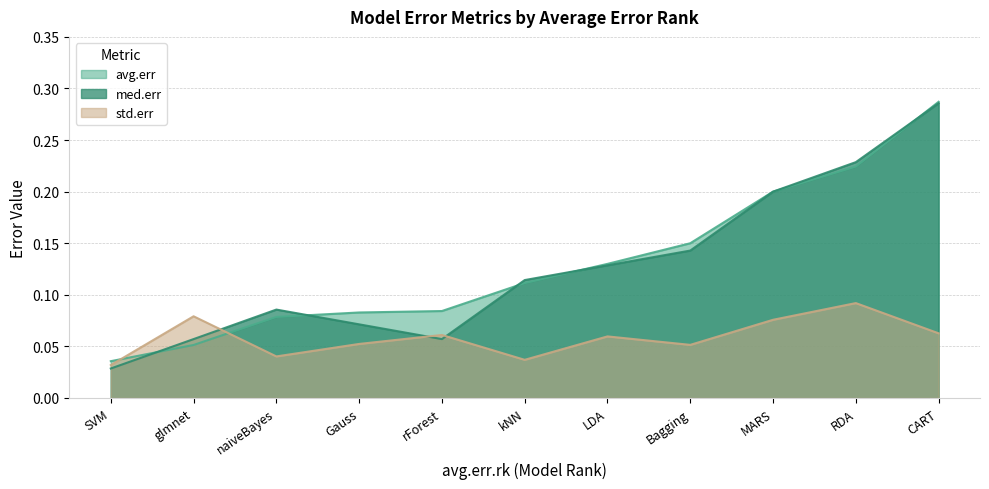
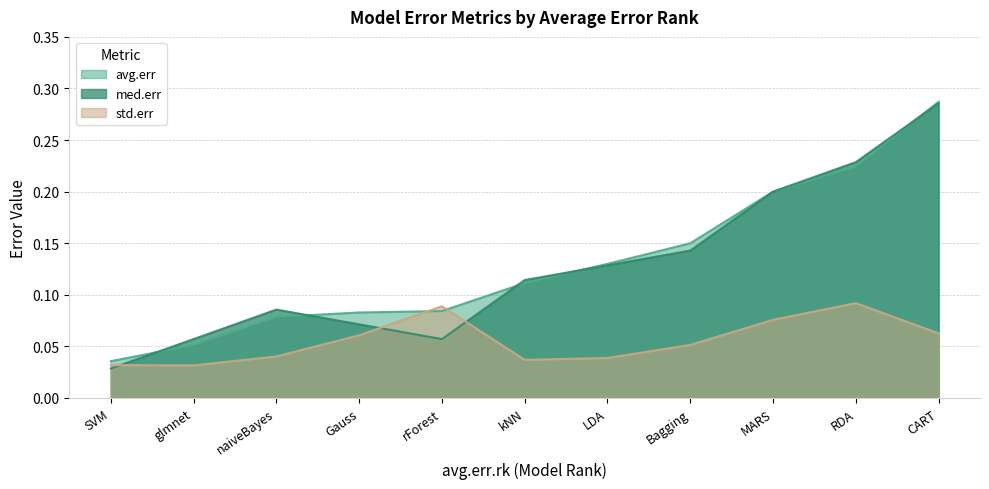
std.err, glmnet: 0.079 -> 0.032
std.err, Gauss: 0.052 -> 0.061
std.err, rForest: 0.061 -> 0.089
std.err, LDA: 0.060 -> 0.039
